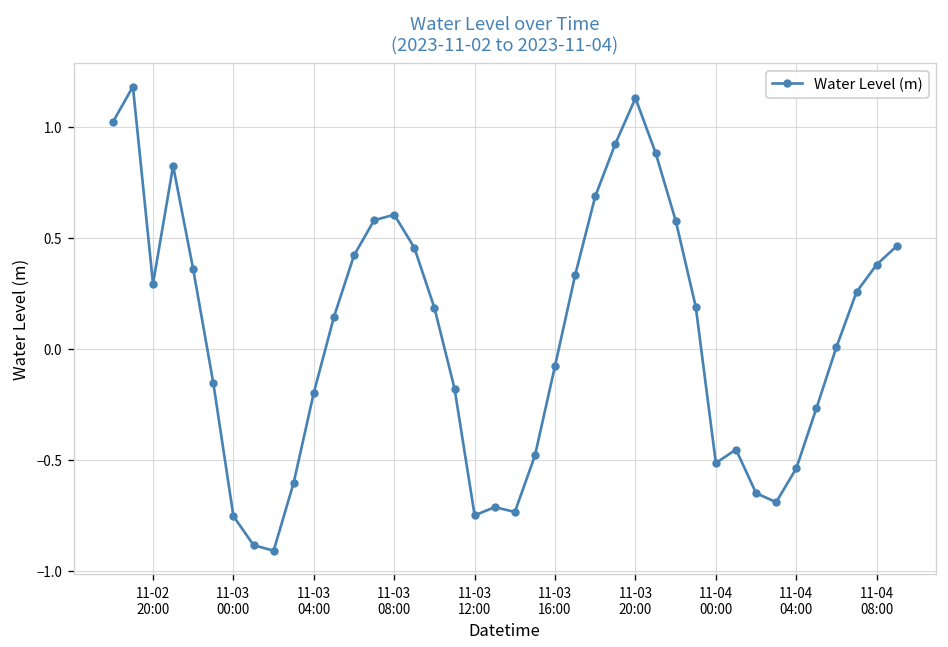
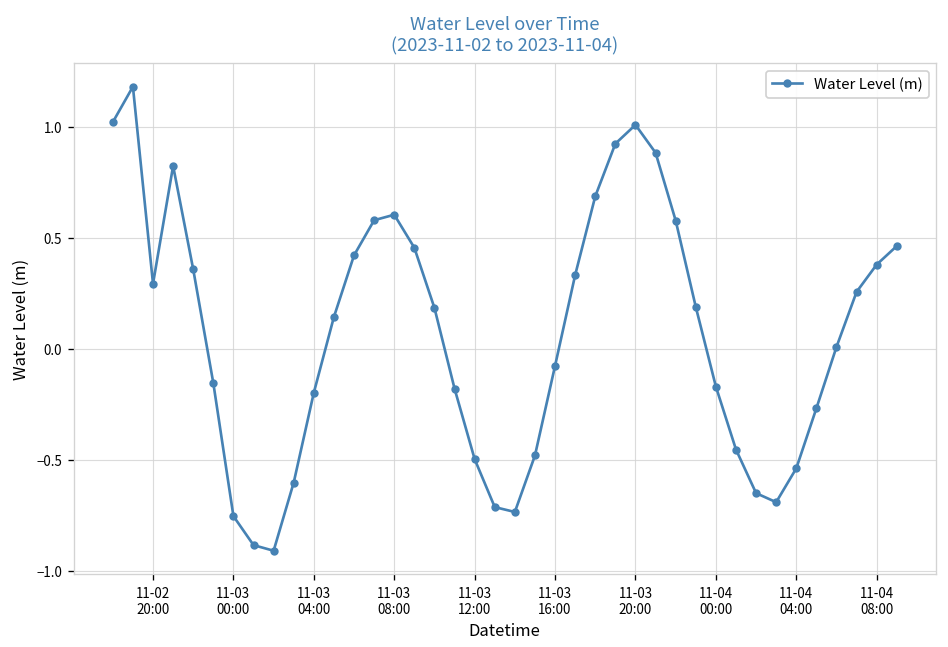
11-03 12:00: -0.75 -> -0.50
11-03 20:00: 1.13 -> 1.01
11-04 00:00: -0.52 -> -0.17
